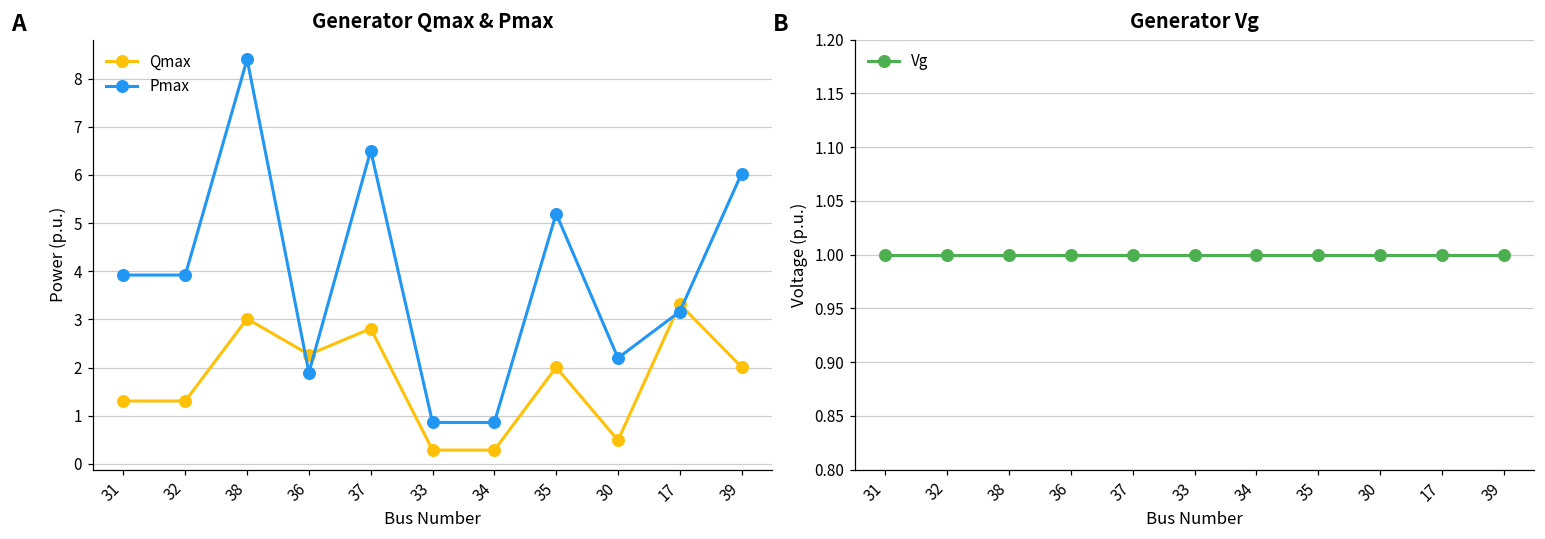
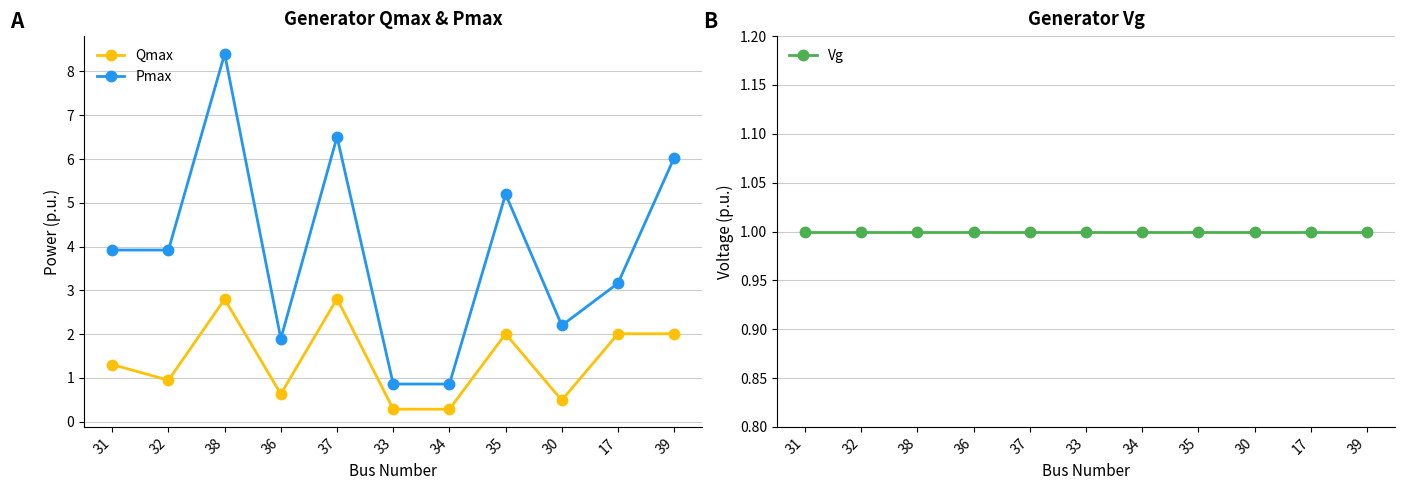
Generator Qmax & Pmax, Qmax, 32: 1.3 -> 0.9
Generator Qmax & Pmax, Qmax, 38: 3.0 -> 2.8
Generator Qmax & Pmax, Qmax, 36: 2.3 -> 0.6
Generator Qmax & Pmax, Qmax, 17: 3.3 -> 2.0
